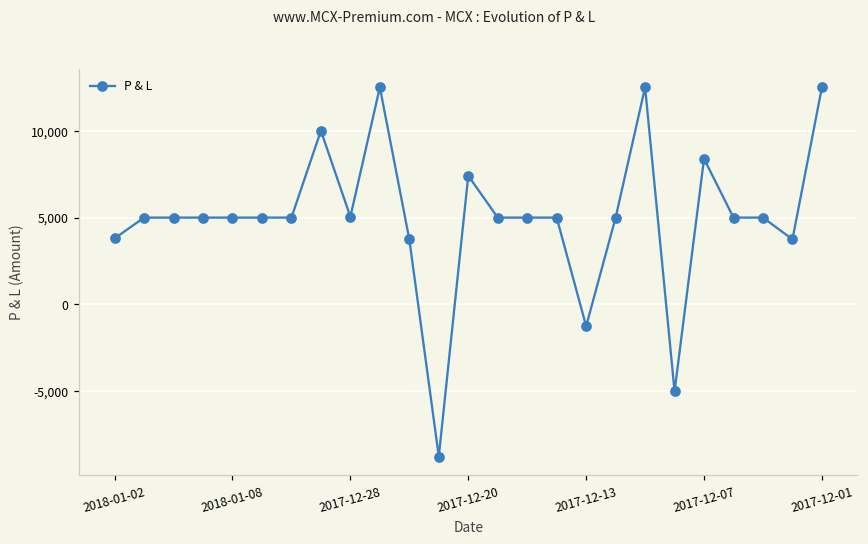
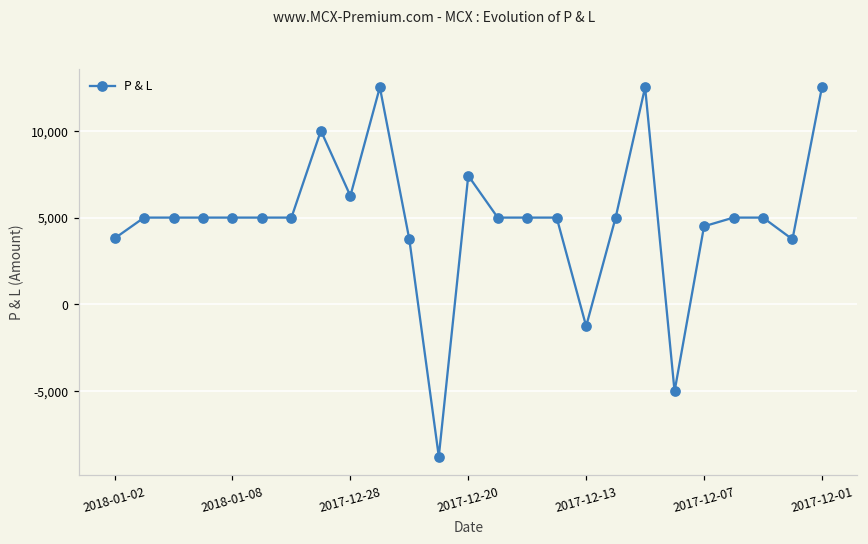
2017-12-28: 5,000 -> 6,300
2017-12-07: 8,400 -> 4,500
